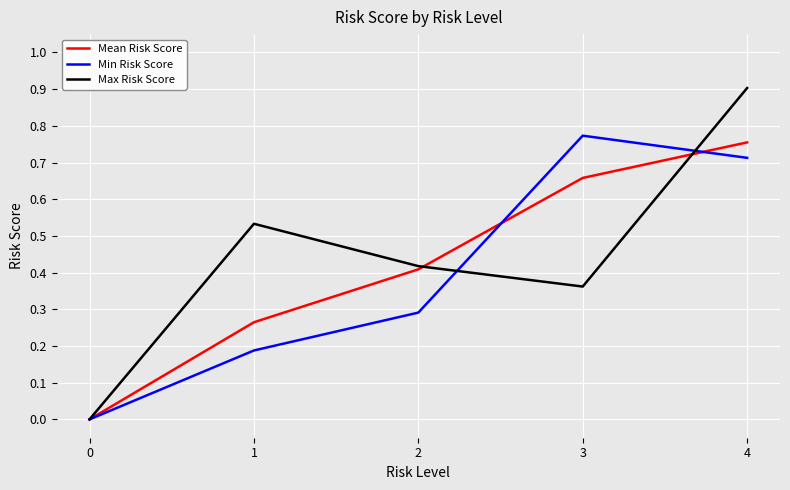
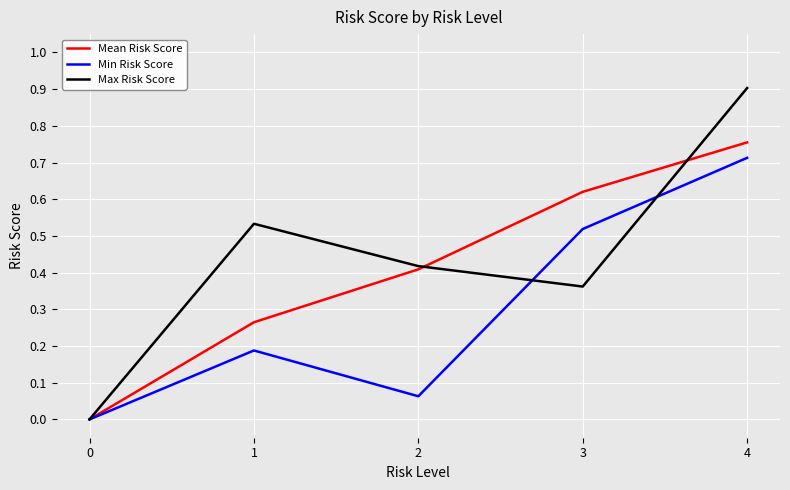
Min Risk Score, 2: 0.29 -> 0.06
Mean Risk Score, 3: 0.66 -> 0.62
Min Risk Score, 3: 0.77 -> 0.52
